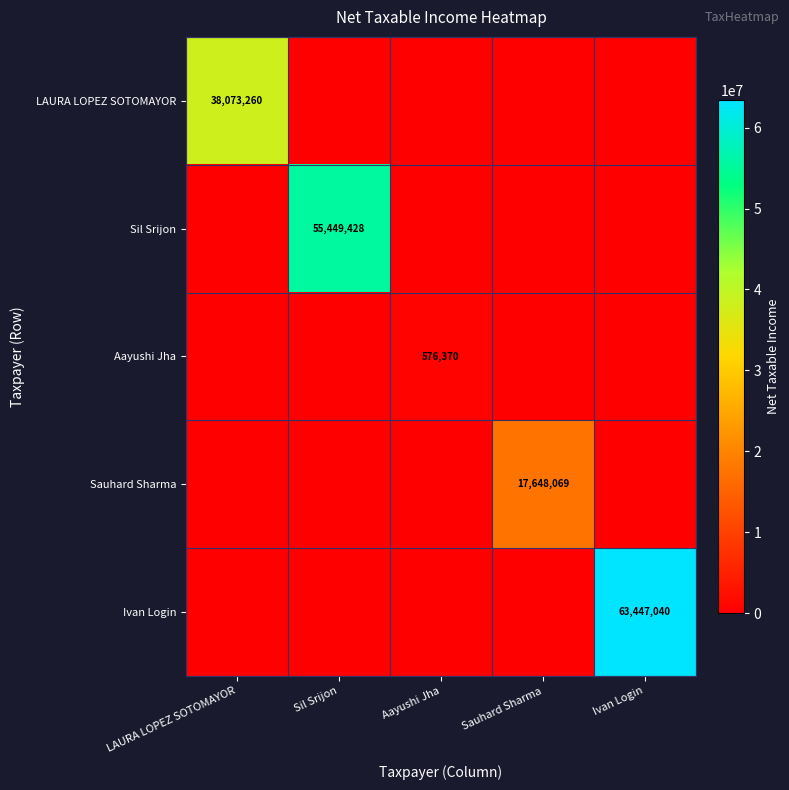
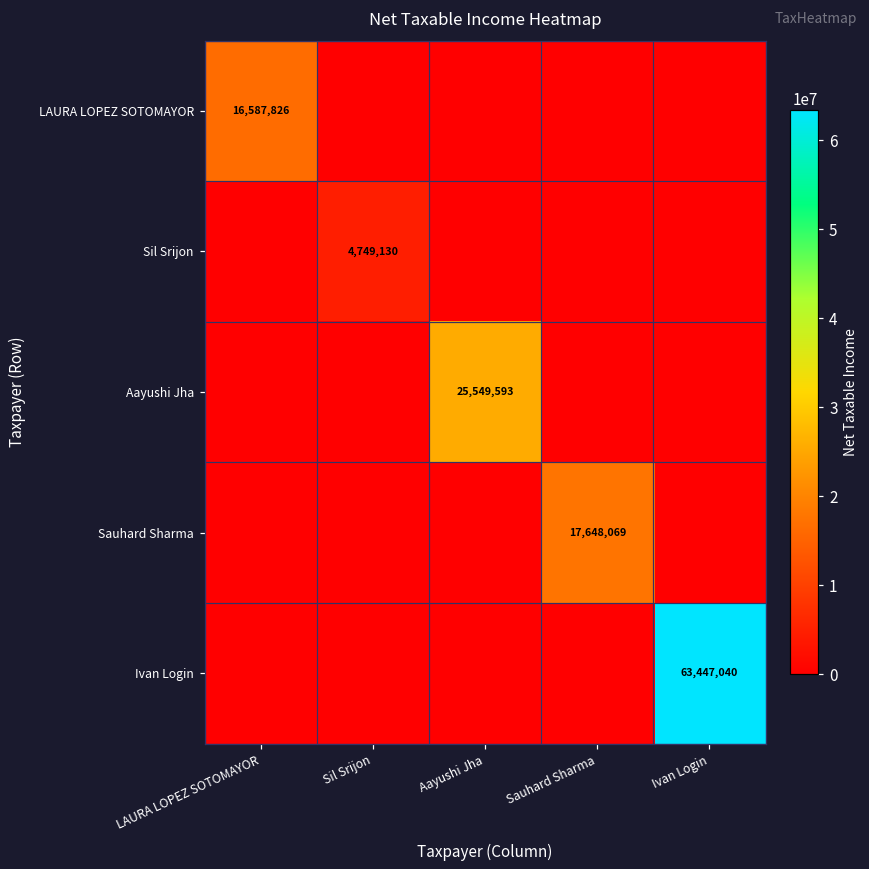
LAURA LOPEZ SOTOMAYOR, LAURA LOPEZ SOTOMAYOR: 38,073,260 -> 16,587,826
Sil Srijon, Sil Srijon: 55,449,428 -> 4,749,130
Aayushi Jha, Aayushi Jha: 576,370 -> 25,549,593
